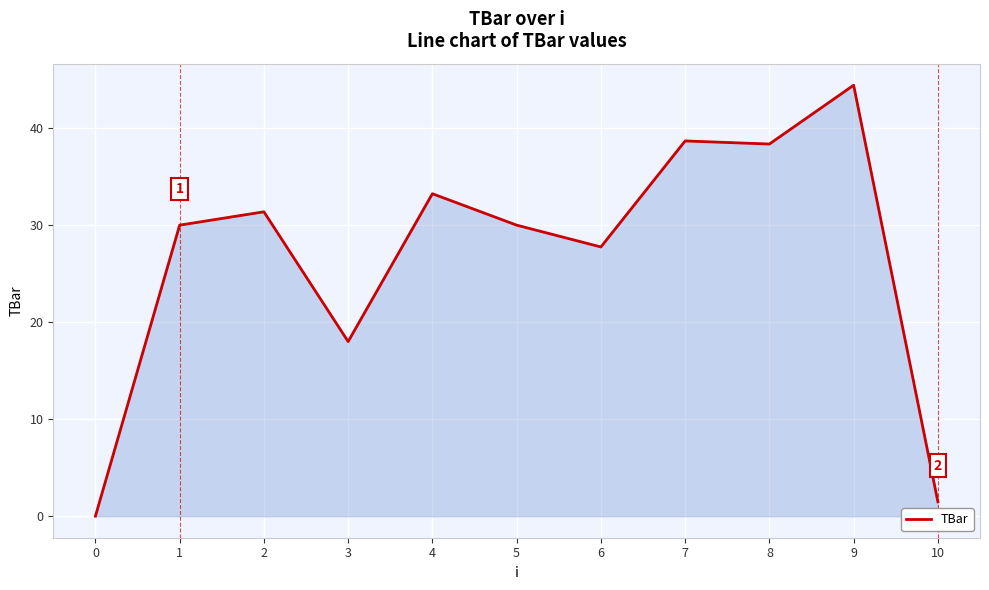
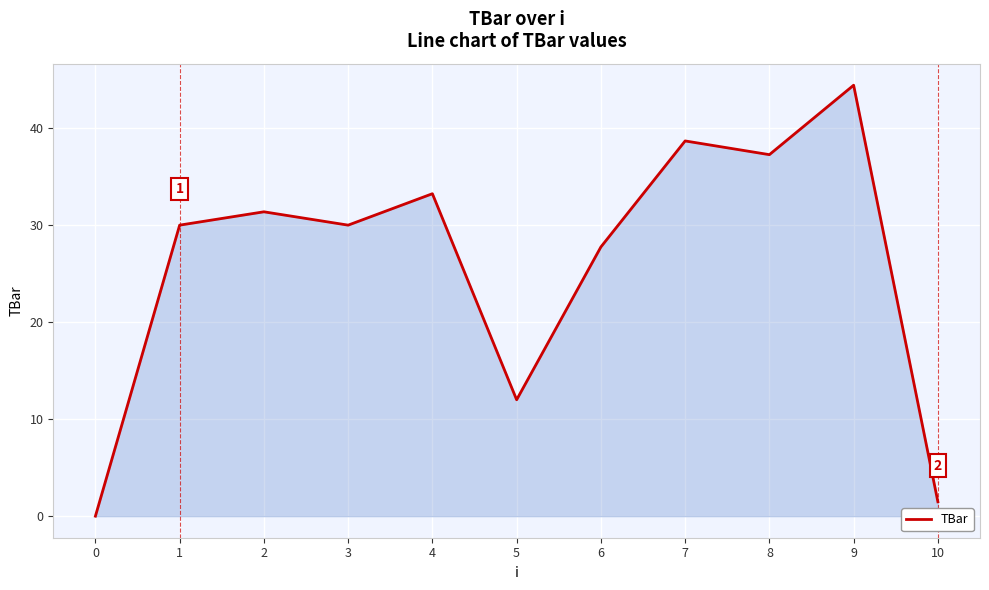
3: 18 -> 30
5: 30 -> 12
8: 38 -> 37
